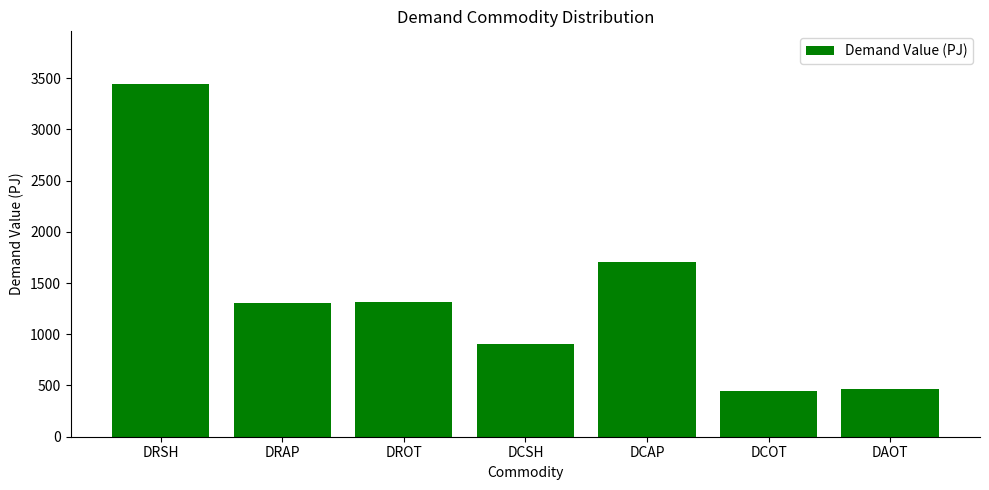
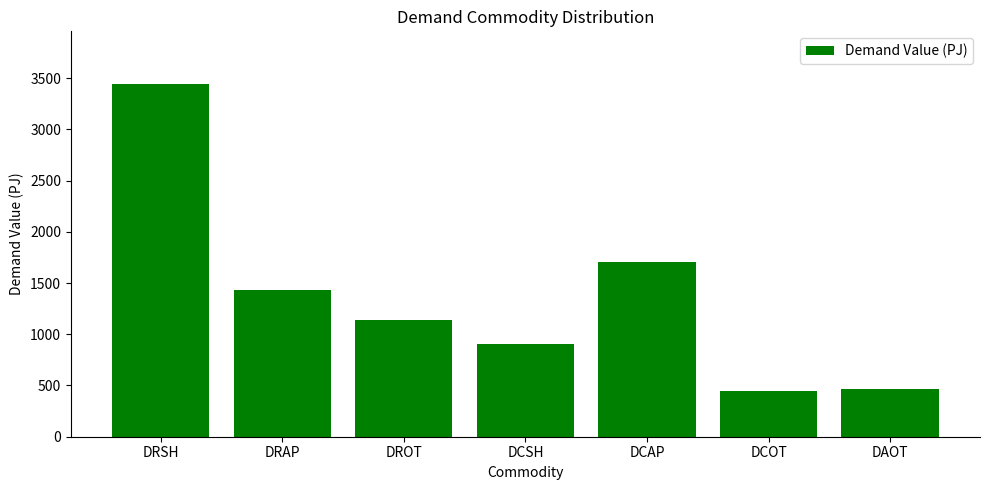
DRAP: 1310 -> 1440
DROT: 1320 -> 1130
